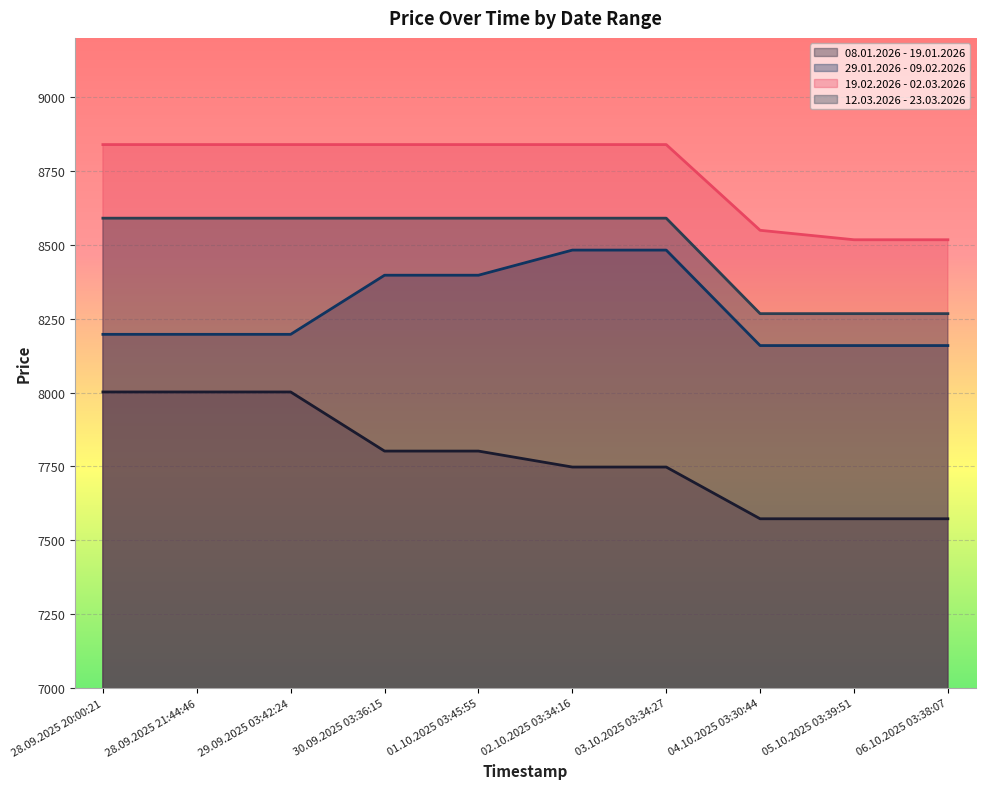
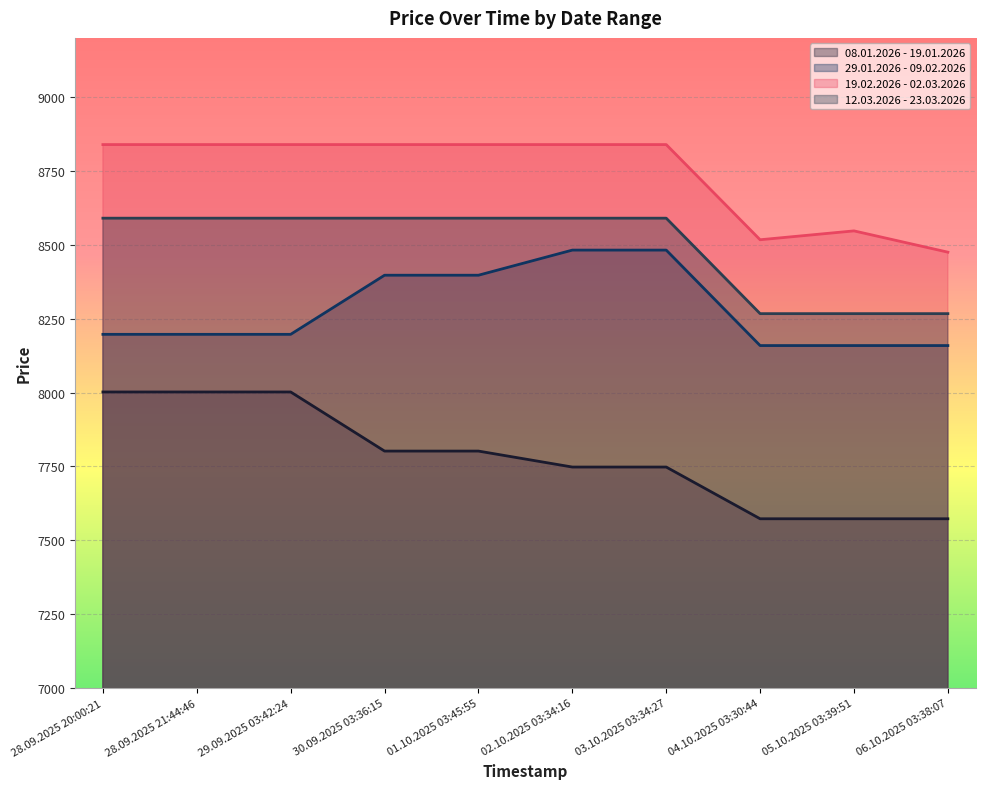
19.02.2026 - 02.03.2026, 04.10.2025 03:30:44: 8550 -> 8520
19.02.2026 - 02.03.2026, 05.10.2025 03:39:51: 8520 -> 8550
19.02.2026 - 02.03.2026, 06.10.2025 03:38:07: 8520 -> 8480
